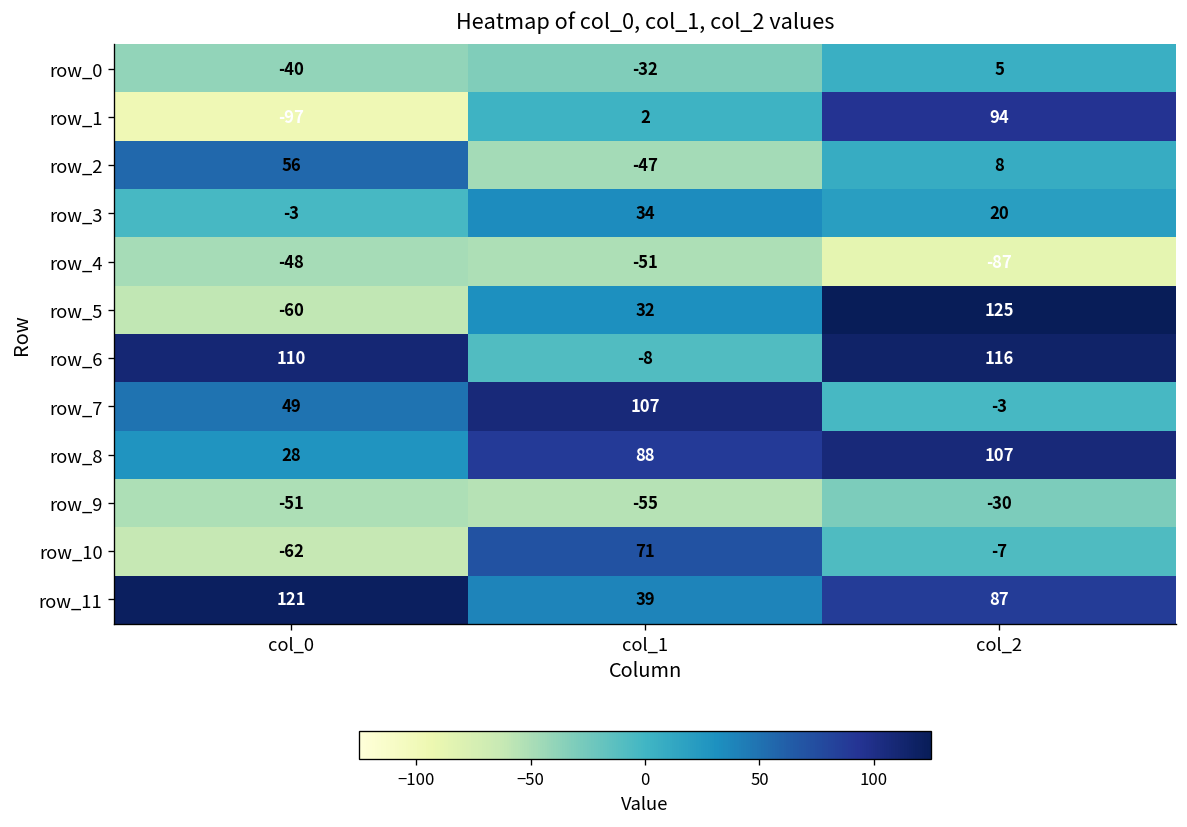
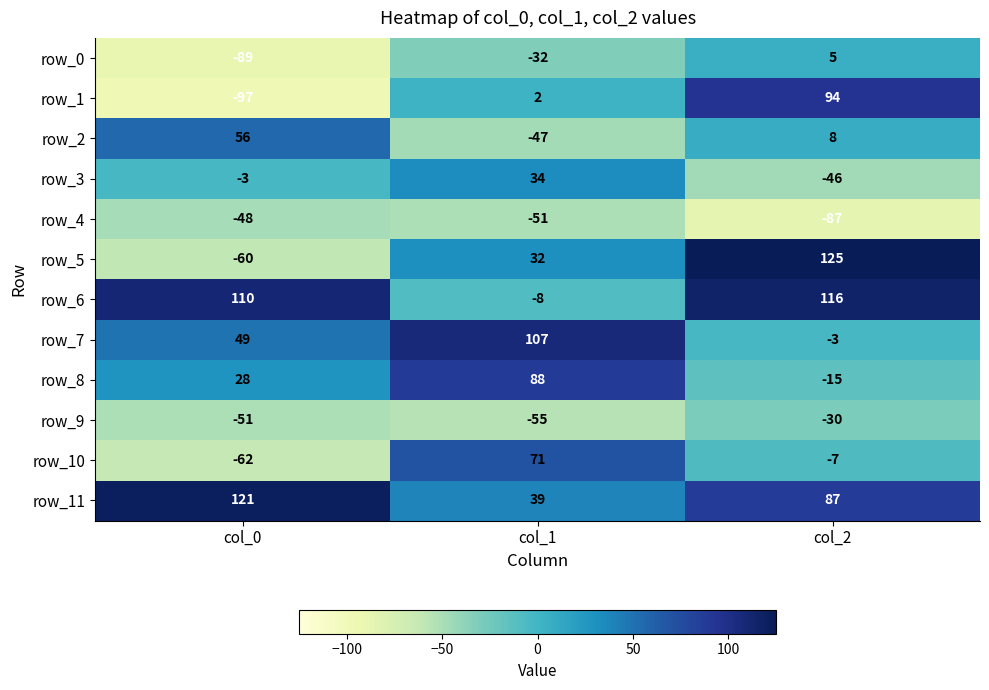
row_0, col_0: -40 -> -89
row_3, col_2: 20 -> -46
row_8, col_2: 107 -> -15
